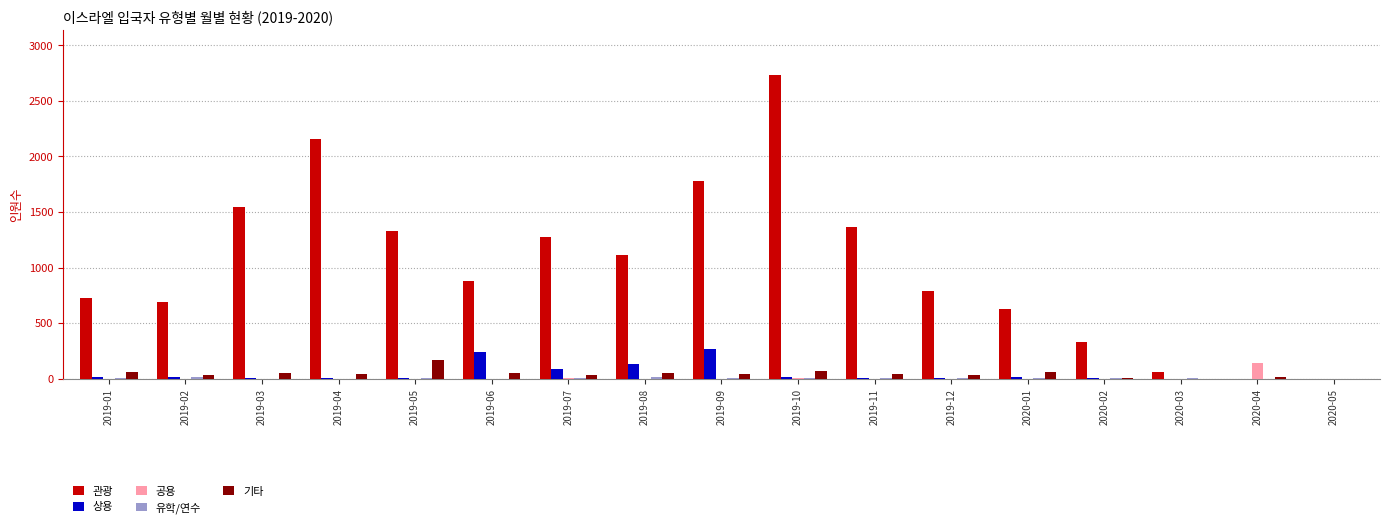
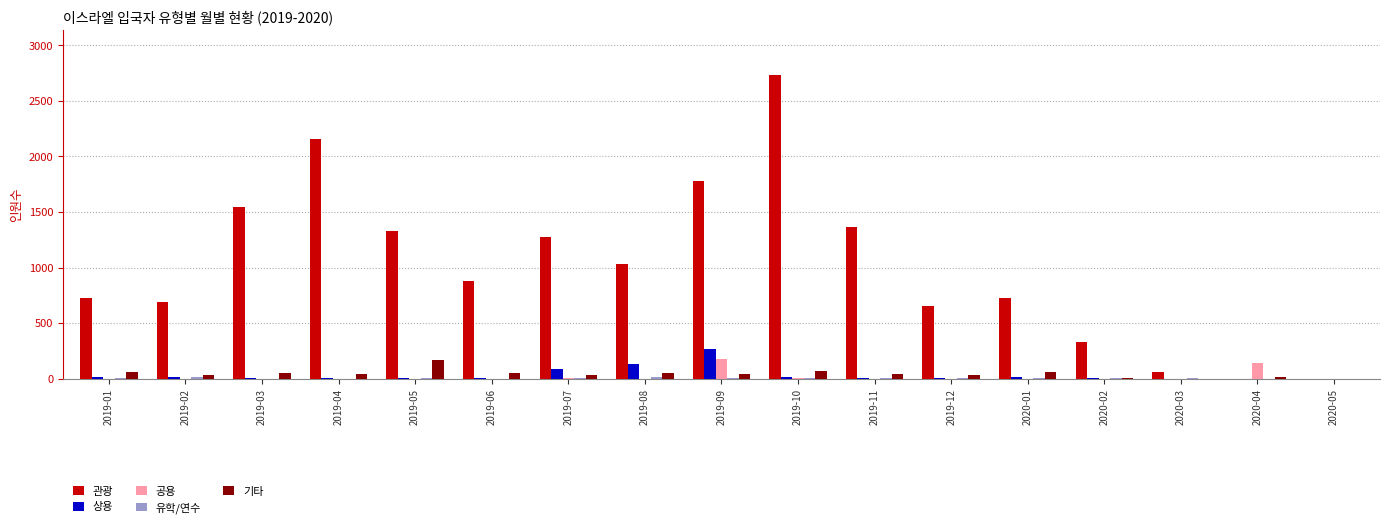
상용, 2019-06: 240 -> 10
관광, 2019-08: 1110 -> 1030
공용, 2019-09: 0 -> 180
관광, 2019-12: 790 -> 660
관광, 2020-01: 630 -> 720
